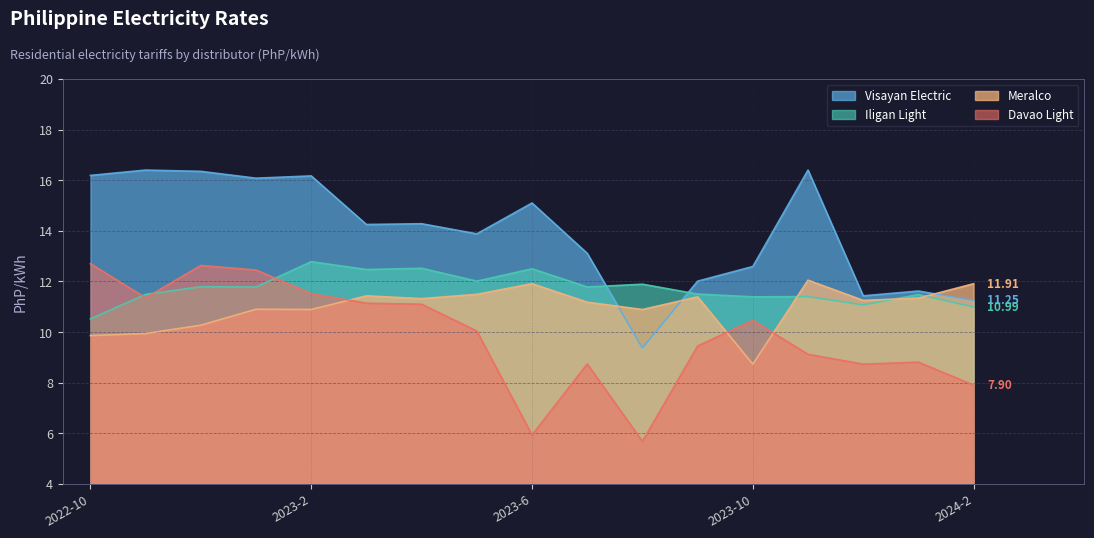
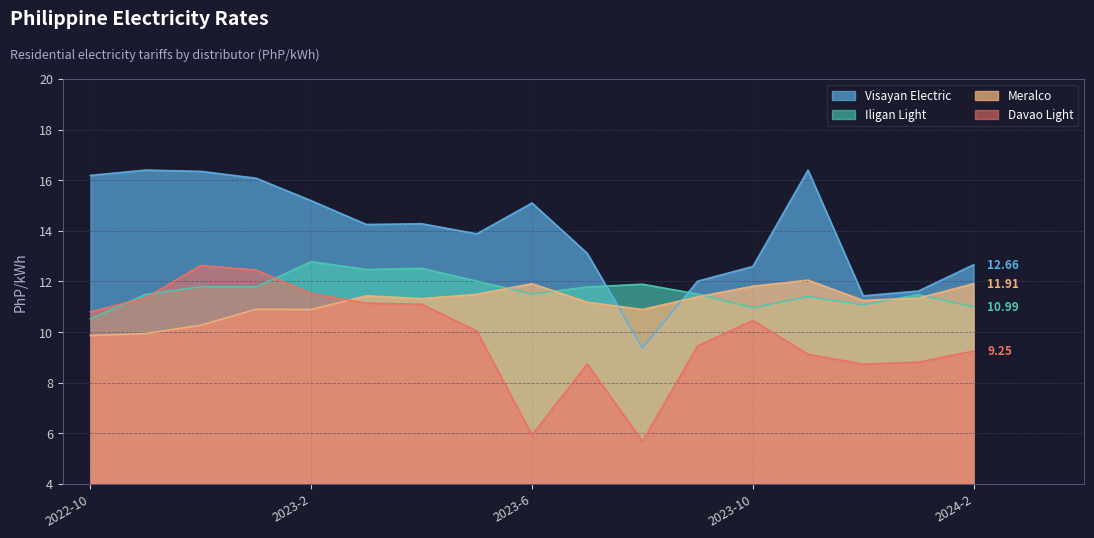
Davao Light, 2022-10: 12.7 -> 10.8
Visayan Electric, 2023-2: 16.2 -> 15.2
Iligan Light, 2023-6: 12.5 -> 11.5
Iligan Light, 2023-10: 11.4 -> 11.0
Meralco, 2023-10: 8.7 -> 11.8
Visayan Electric, 2024-2: 11.25 -> 12.66
Davao Light, 2024-2: 7.90 -> 9.25
